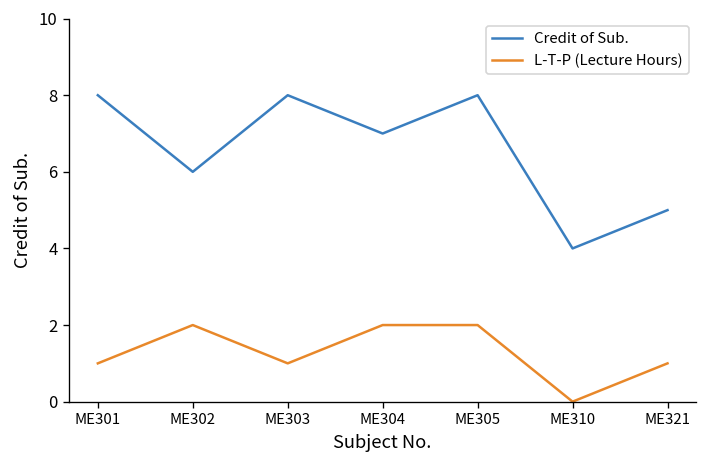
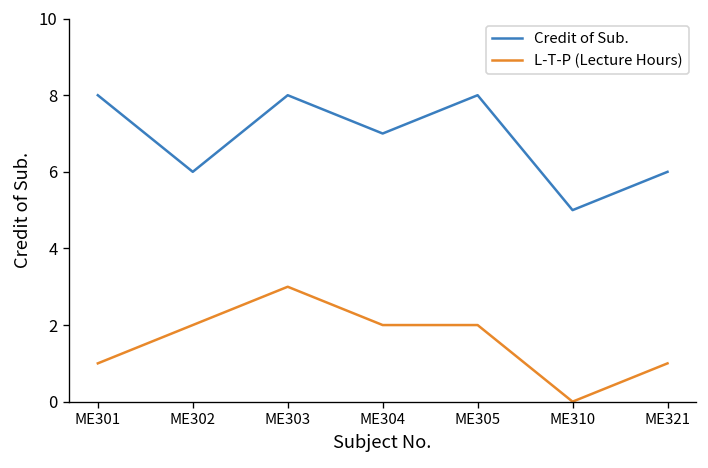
L-T-P (Lecture Hours), ME303: 1 -> 3
Credit of Sub., ME310: 4 -> 5
Credit of Sub., ME321: 5 -> 6
